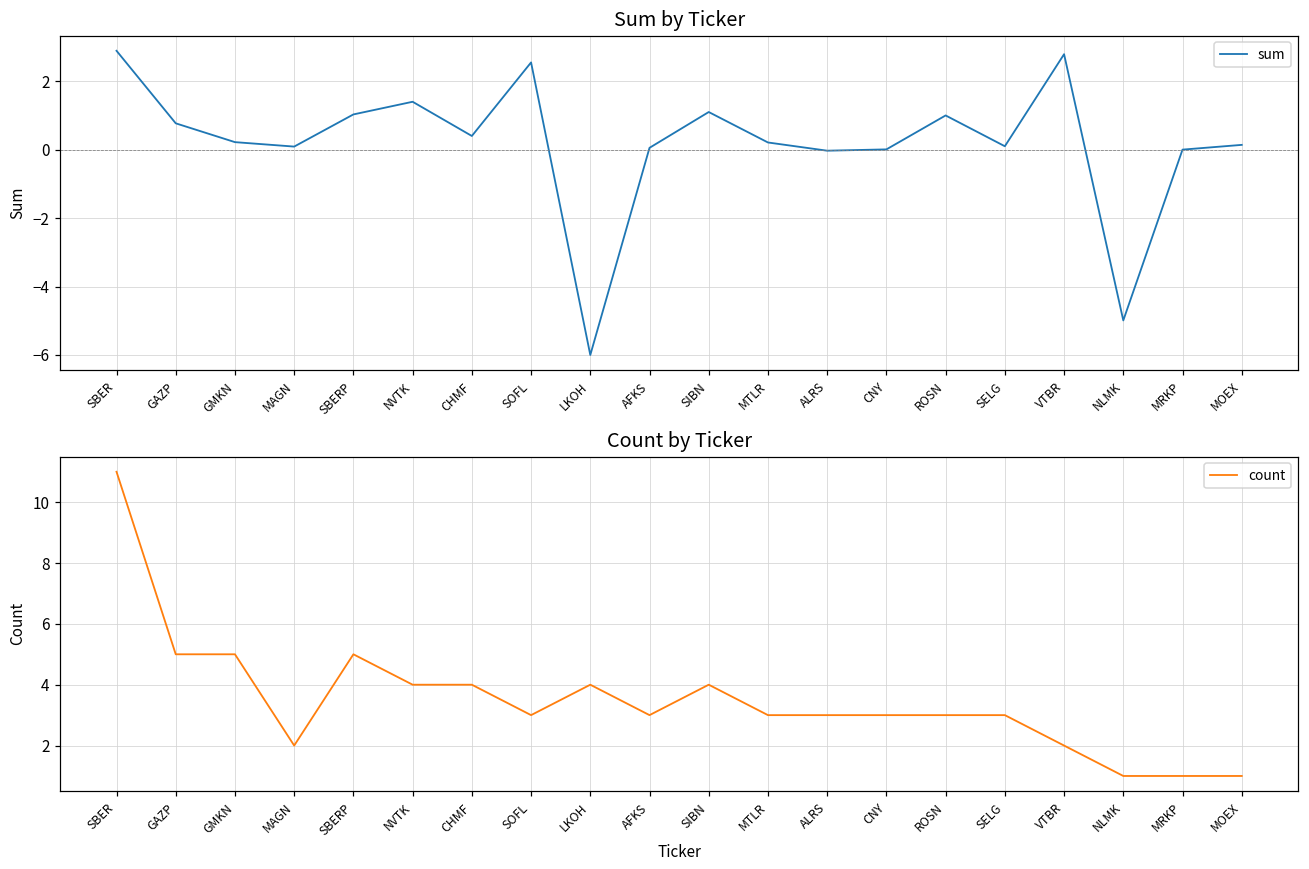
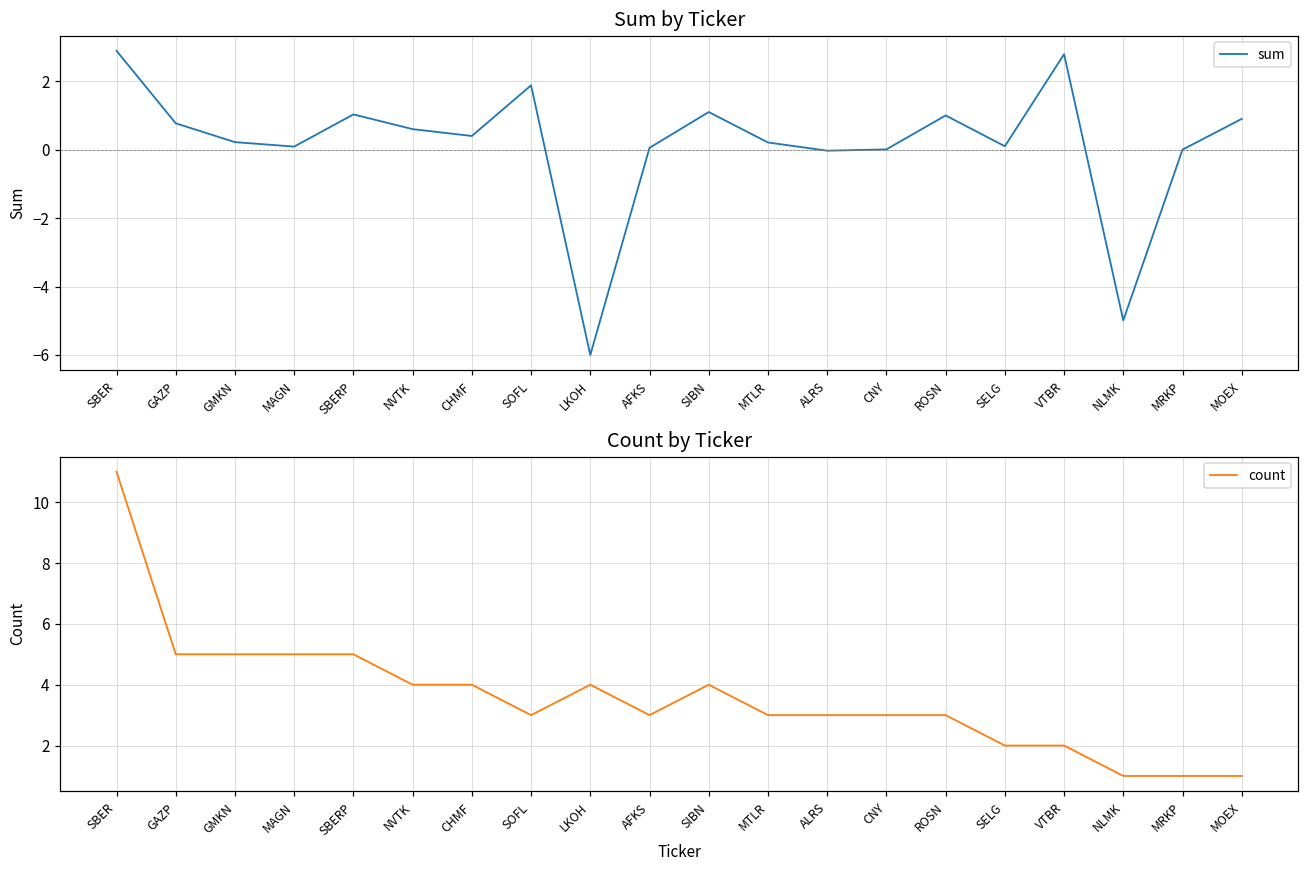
Sum by Ticker, NVTK: 1.4 -> 0.6
Sum by Ticker, SOFL: 2.6 -> 1.9
Sum by Ticker, MOEX: 0.1 -> 0.9
Count by Ticker, MAGN: 2 -> 5
Count by Ticker, SELG: 3 -> 2
